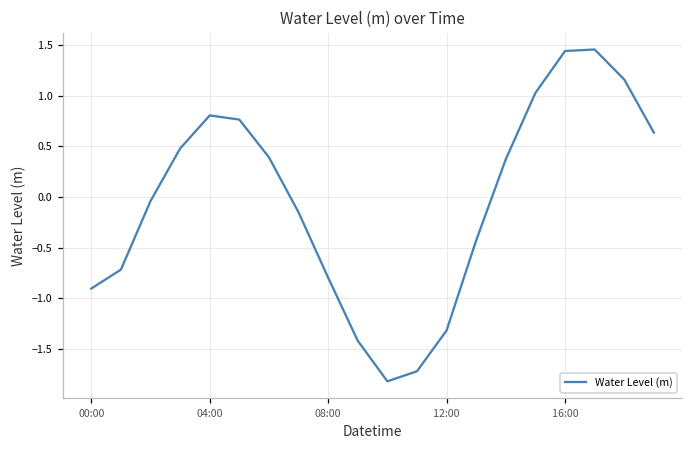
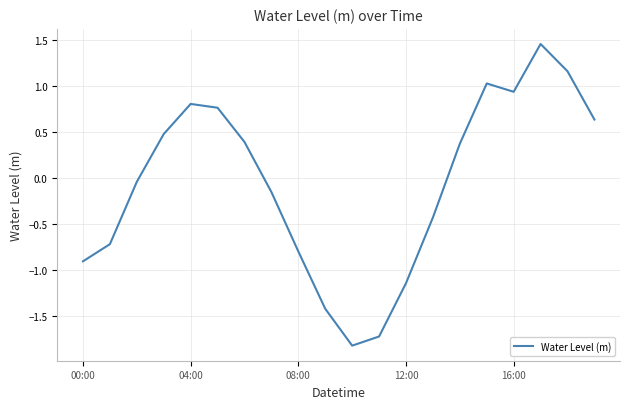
12:00: -1.3 -> -1.1
16:00: 1.4 -> 0.9
